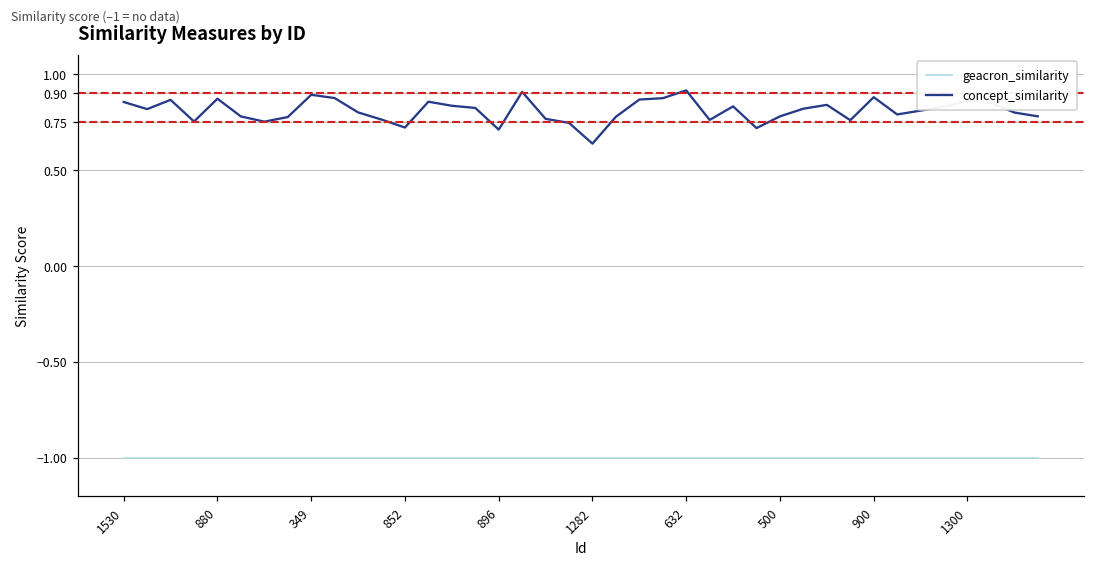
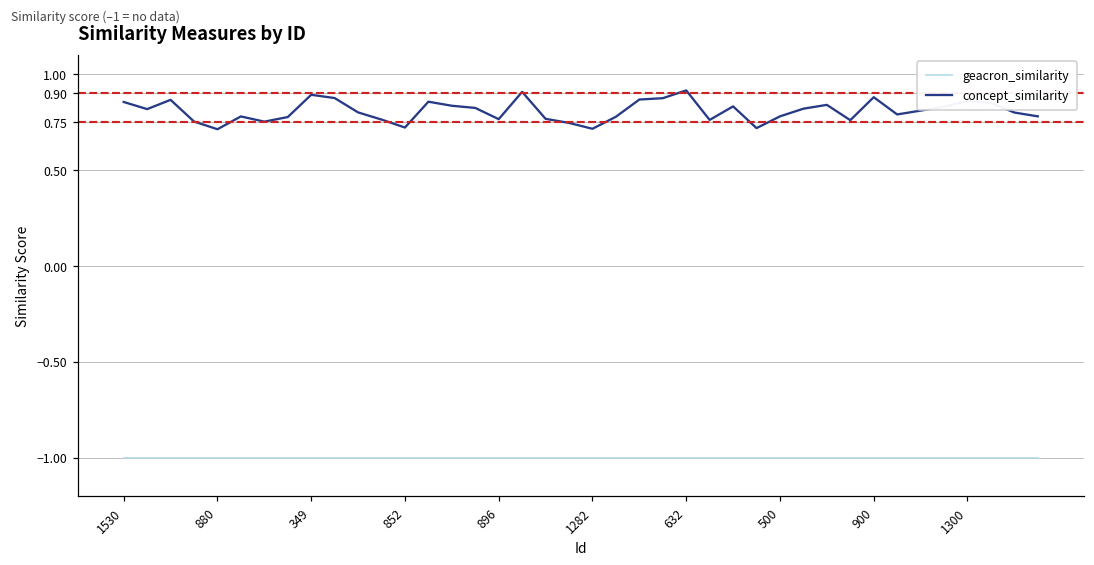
concept_similarity, 880: 0.87 -> 0.71
concept_similarity, 896: 0.71 -> 0.77
concept_similarity, 1282: 0.64 -> 0.72
